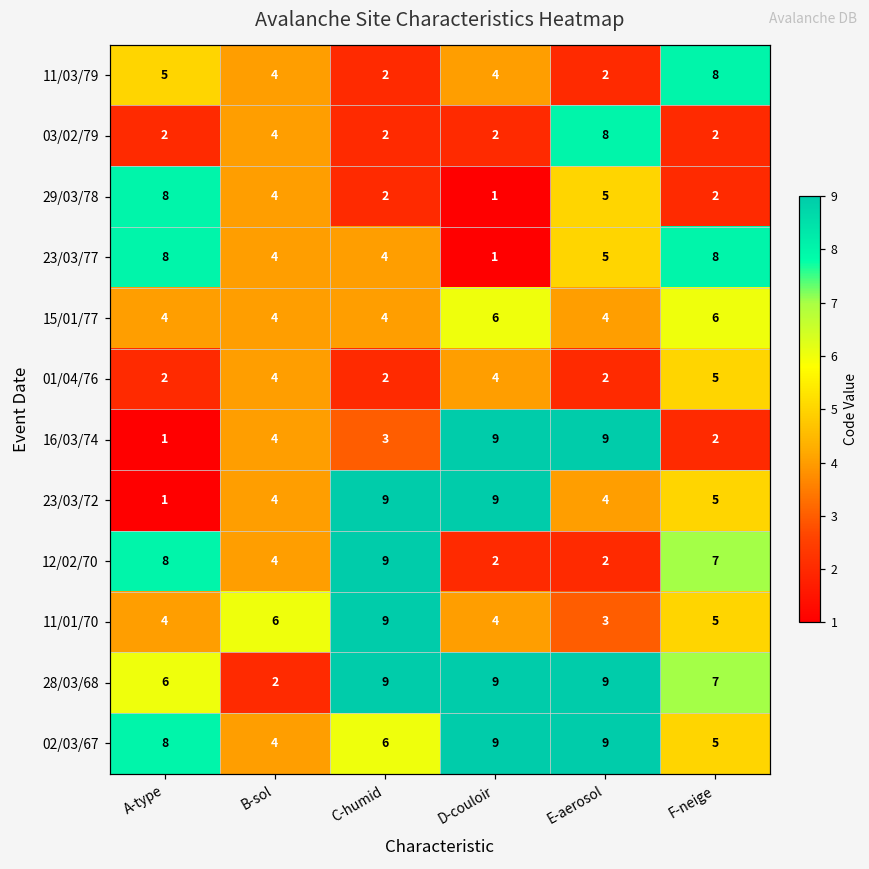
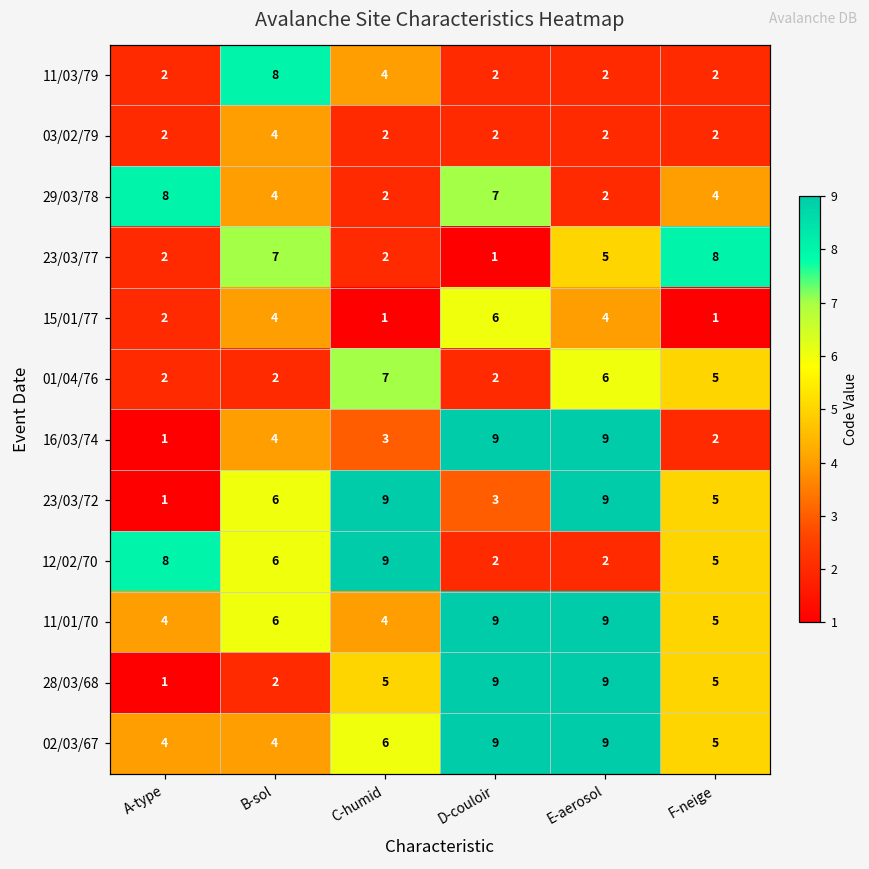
11/03/79, A-type: 5 -> 2
11/03/79, B-sol: 4 -> 8
11/03/79, C-humid: 2 -> 4
11/03/79, D-couloir: 4 -> 2
11/03/79, F-neige: 8 -> 2
03/02/79, E-aerosol: 8 -> 2
29/03/78, D-couloir: 1 -> 7
29/03/78, E-aerosol: 5 -> 2
29/03/78, F-neige: 2 -> 4
23/03/77, A-type: 8 -> 2
23/03/77, B-sol: 4 -> 7
23/03/77, C-humid: 4 -> 2
15/01/77, A-type: 4 -> 2
15/01/77, C-humid: 4 -> 1
15/01/77, F-neige: 6 -> 1
01/04/76, B-sol: 4 -> 2
01/04/76, C-humid: 2 -> 7
01/04/76, D-couloir: 4 -> 2
01/04/76, E-aerosol: 2 -> 6
23/03/72, B-sol: 4 -> 6
23/03/72, D-couloir: 9 -> 3
23/03/72, E-aerosol: 4 -> 9
12/02/70, B-sol: 4 -> 6
12/02/70, F-neige: 7 -> 5
11/01/70, C-humid: 9 -> 4
11/01/70, D-couloir: 4 -> 9
11/01/70, E-aerosol: 3 -> 9
28/03/68, A-type: 6 -> 1
28/03/68, C-humid: 9 -> 5
28/03/68, F-neige: 7 -> 5
02/03/67, A-type: 8 -> 4
